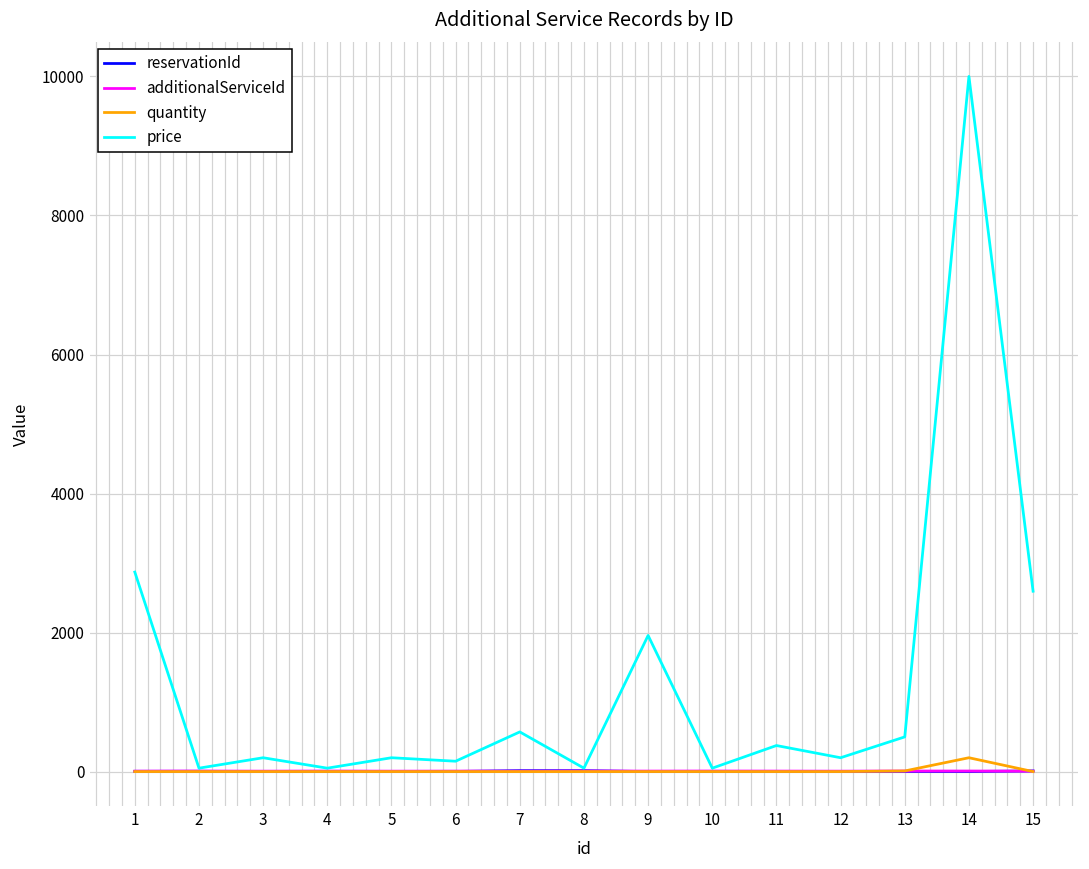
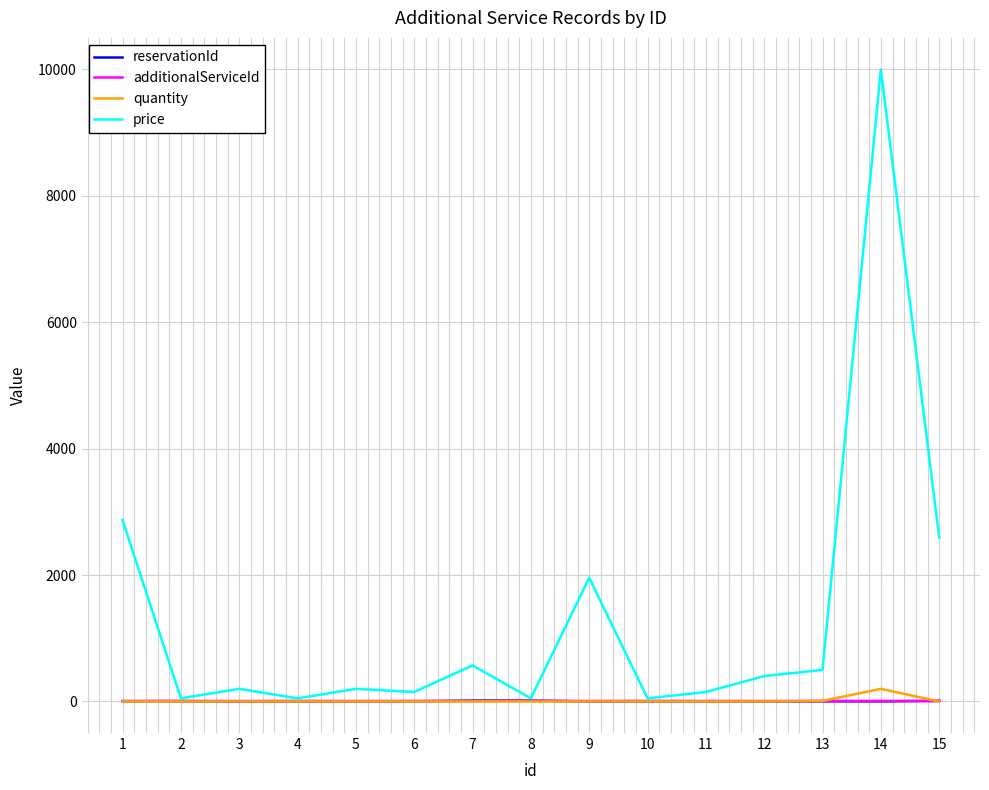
price, 11: 400 -> 200
price, 12: 200 -> 400
